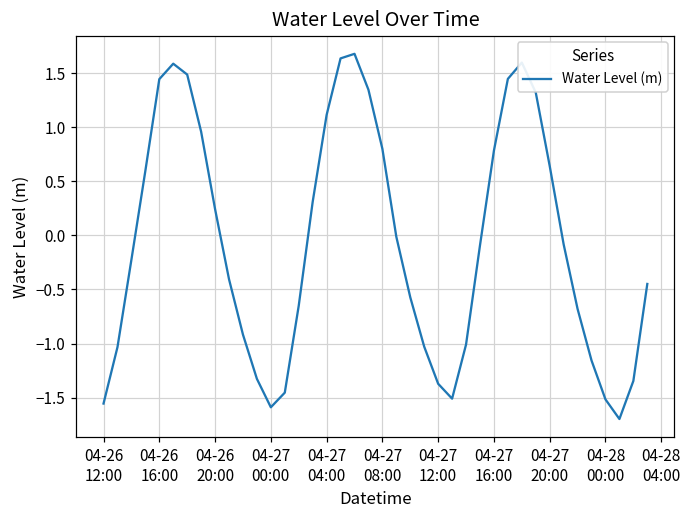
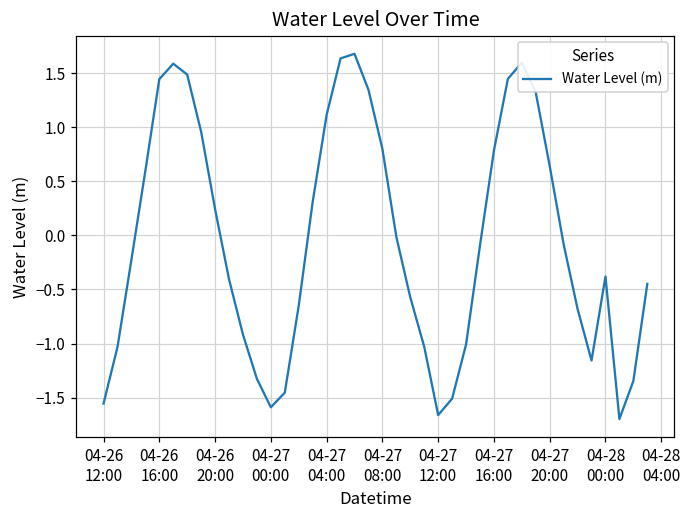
04-27 12:00: -1.4 -> -1.7
04-28 00:00: -1.5 -> -0.4
